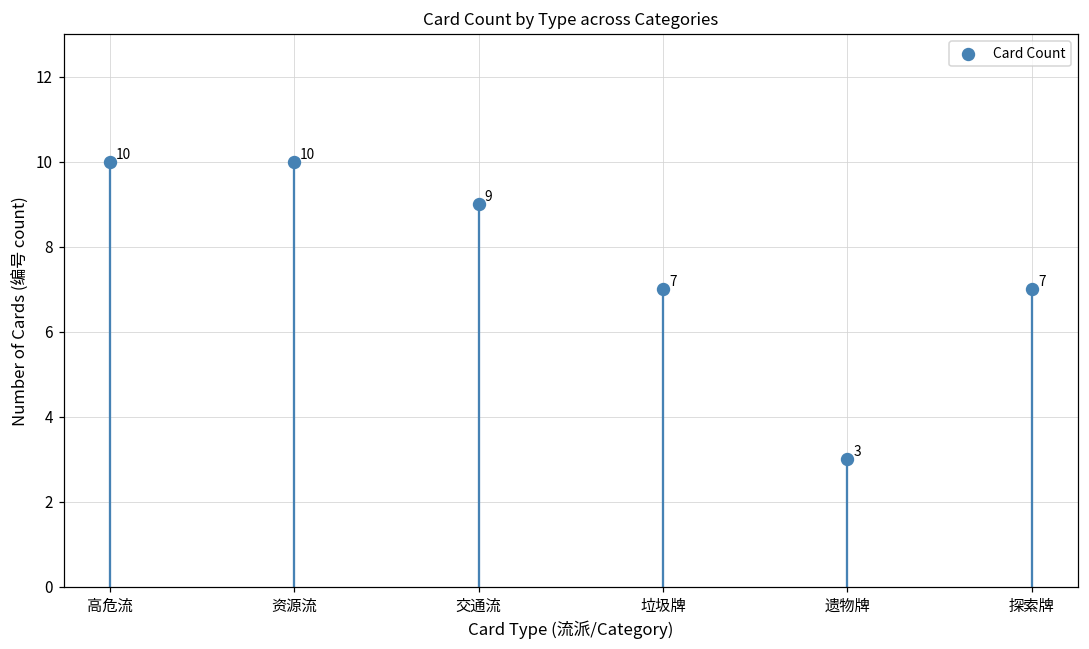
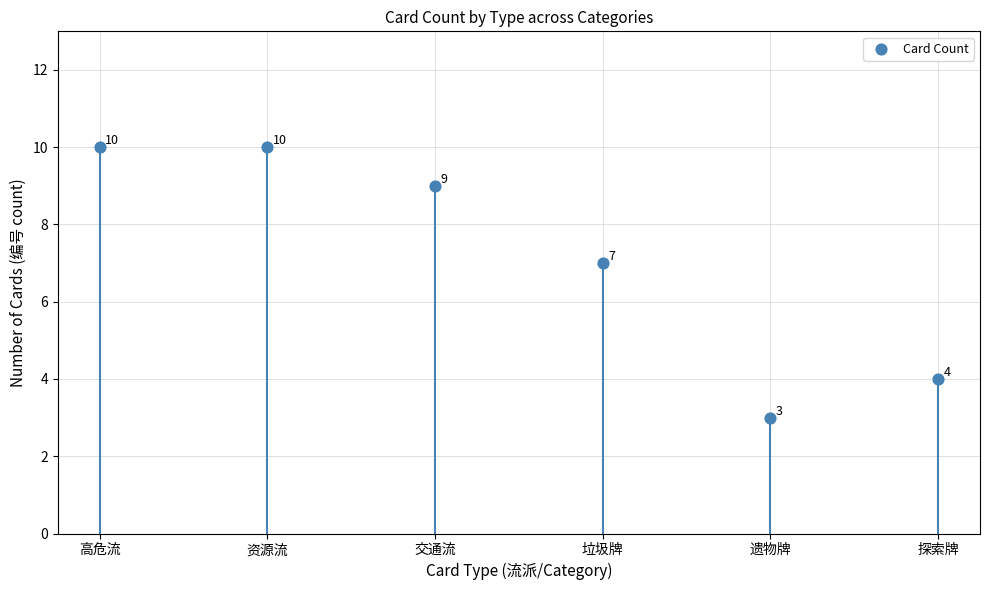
探索牌: 7 -> 4
